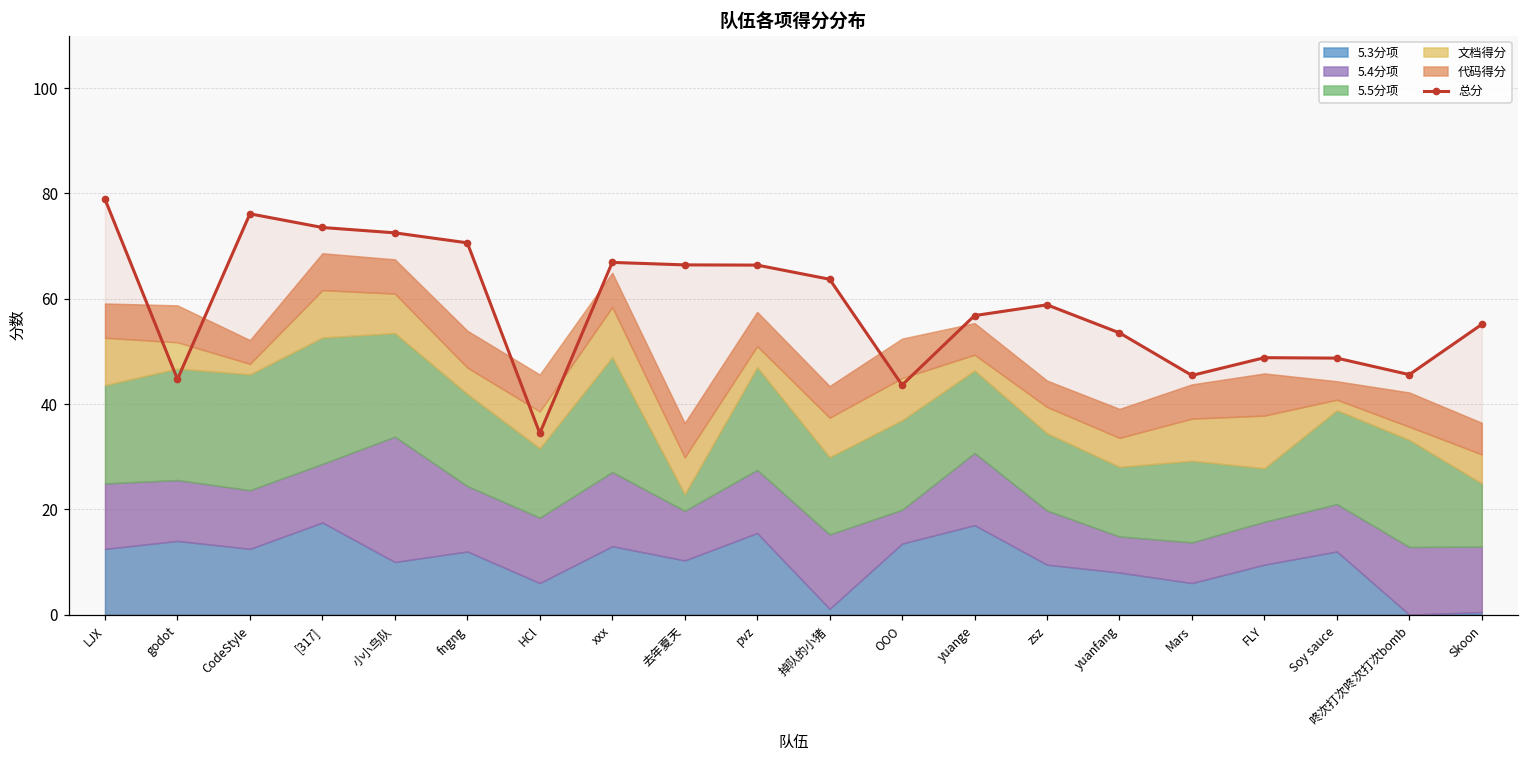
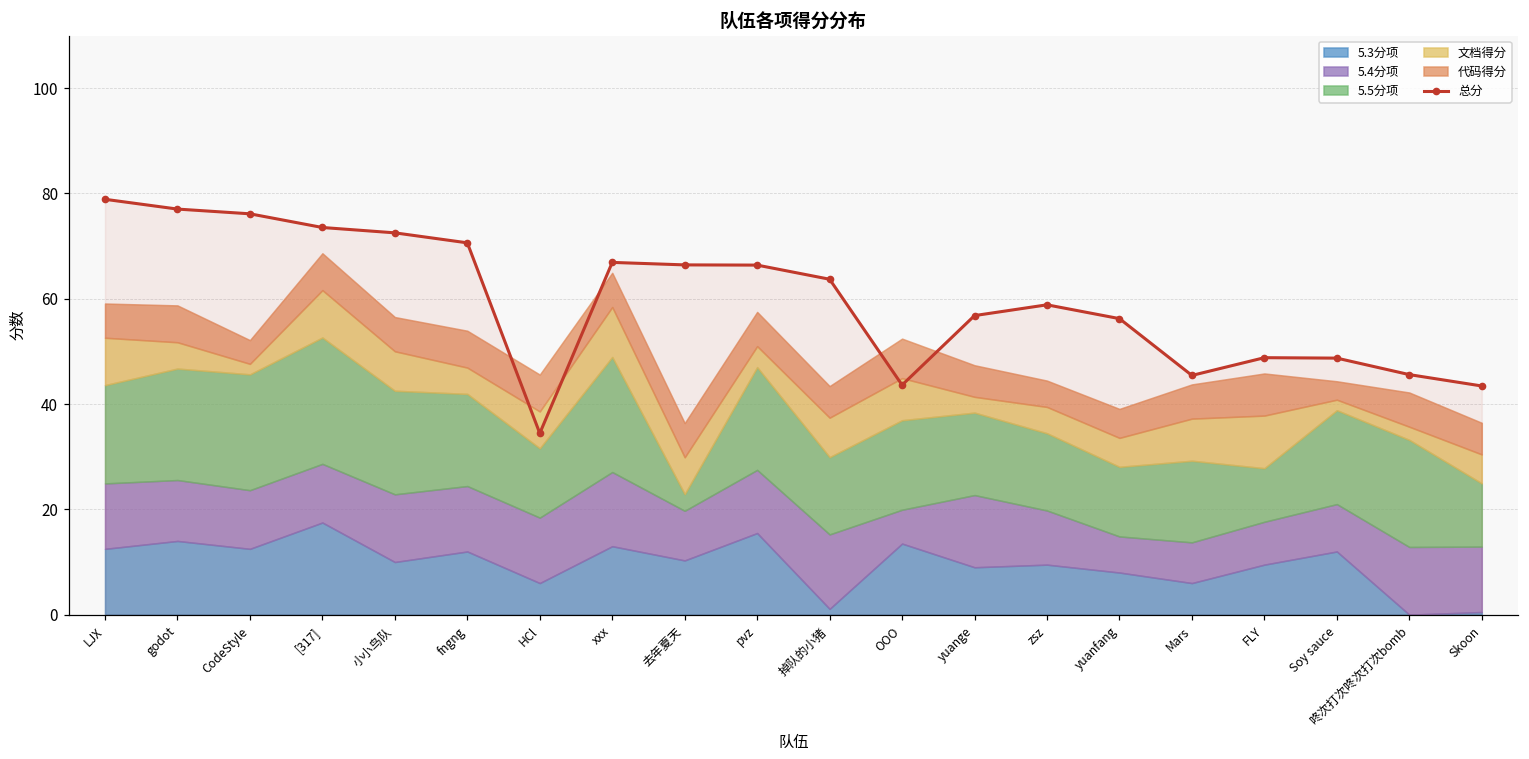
总分, godot: 45 -> 77
5.4分项, 小小鸟队: 24 -> 13
5.3分项, yuange: 17 -> 9
总分, yuanfang: 54 -> 56
总分, Skoon: 55 -> 43
